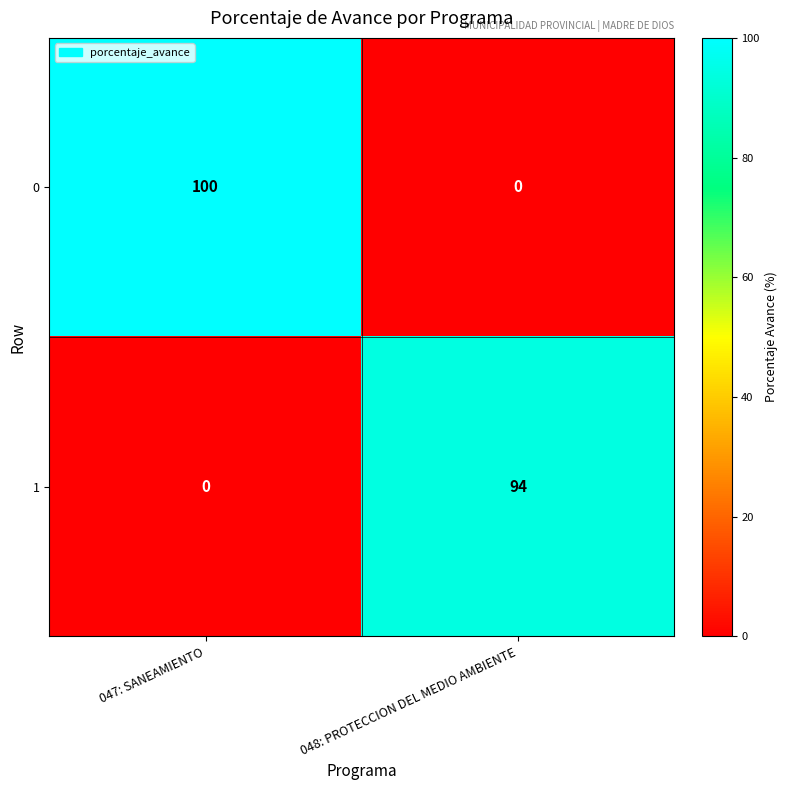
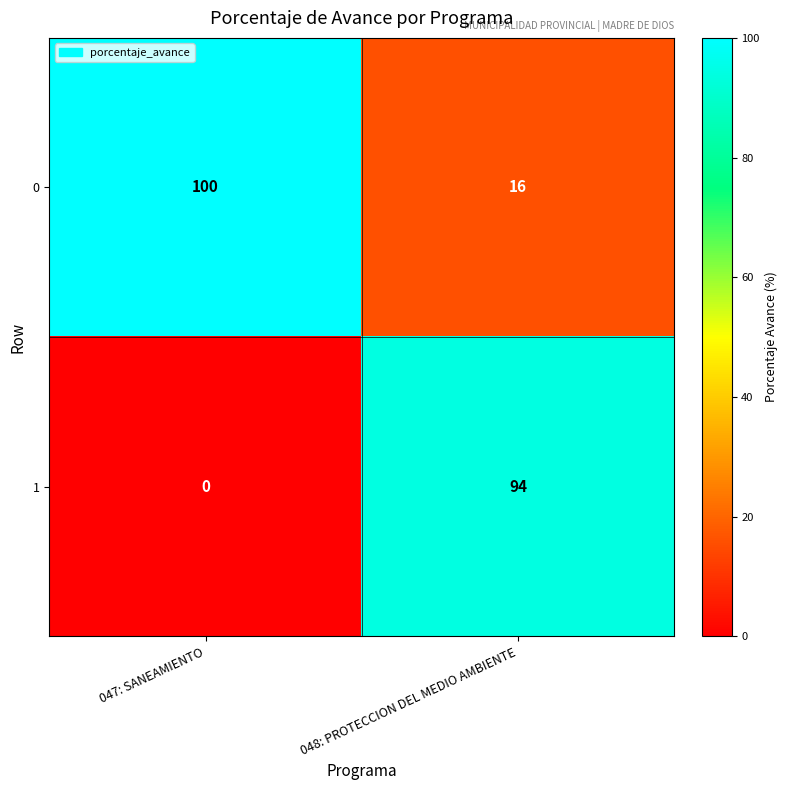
0, 048: PROTECCION DEL MEDIO AMBIENTE: 0 -> 16
